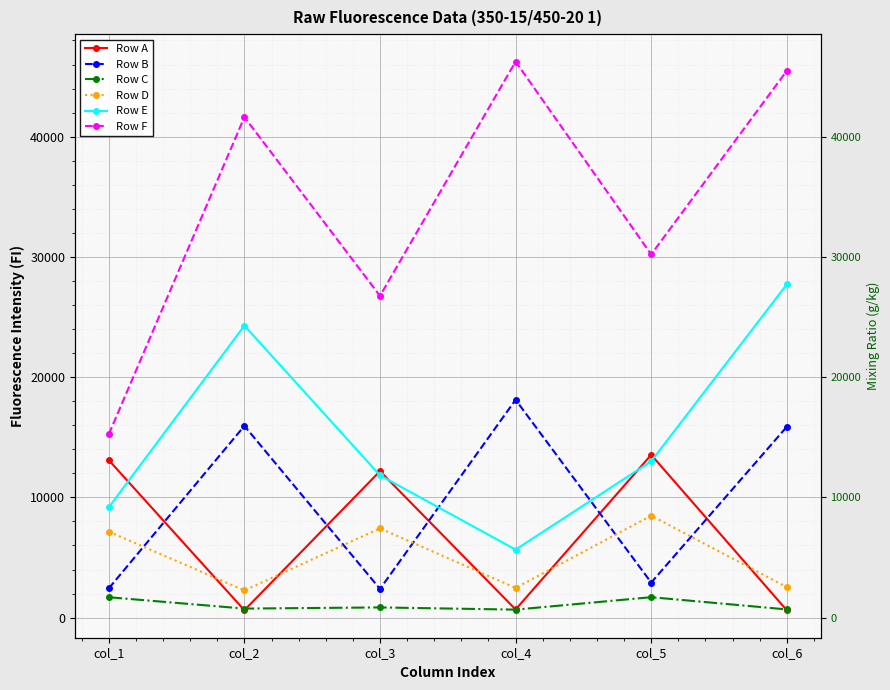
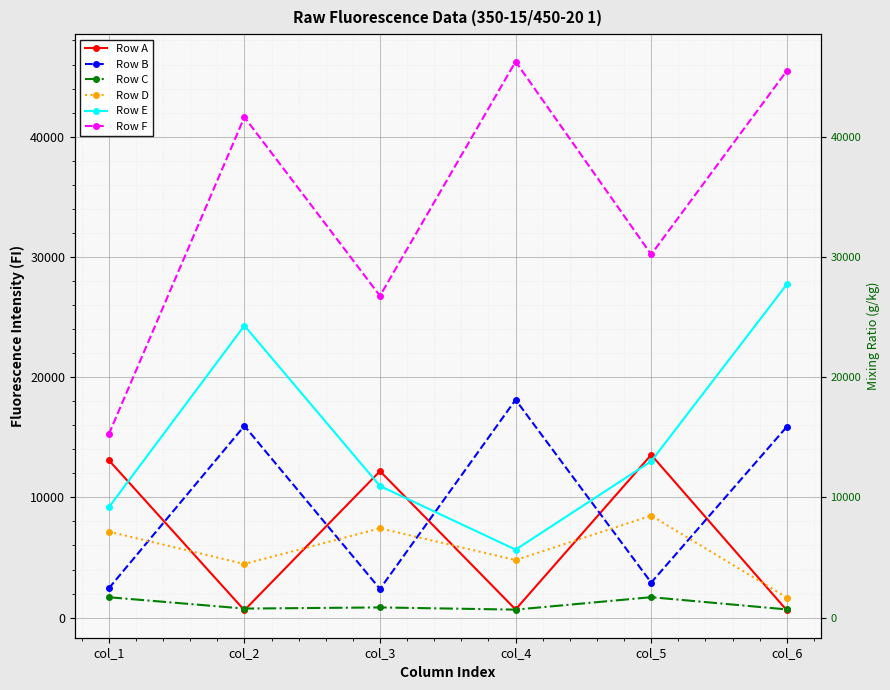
Row D, col_2: 2300 -> 4500
Row E, col_3: 11800 -> 10900
Row D, col_4: 2500 -> 4800
Row D, col_6: 2500 -> 1700
